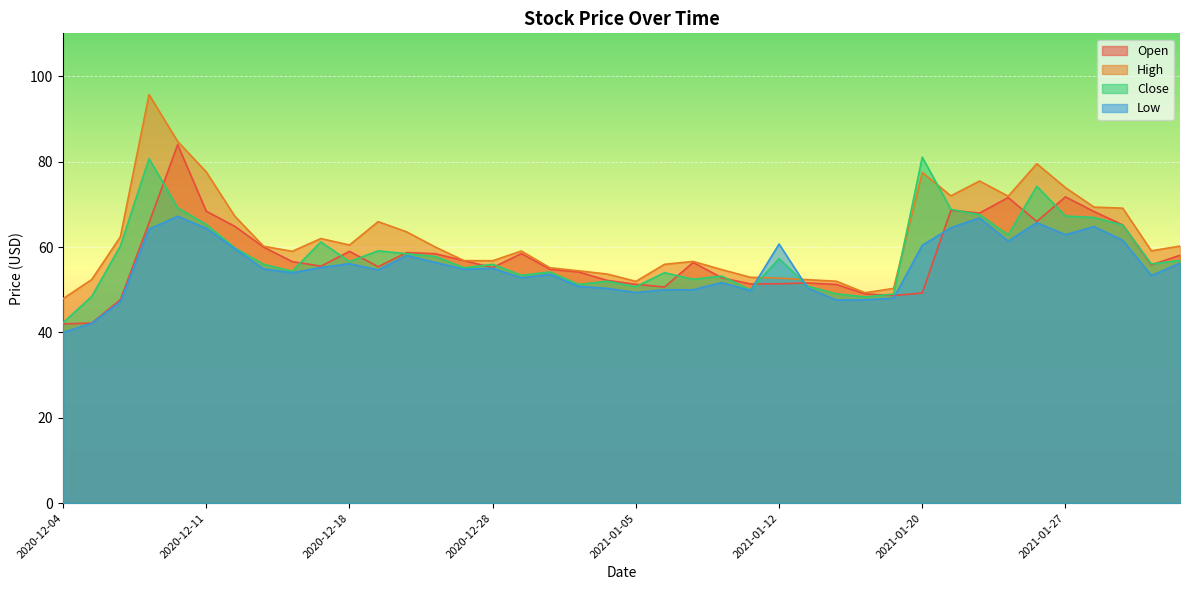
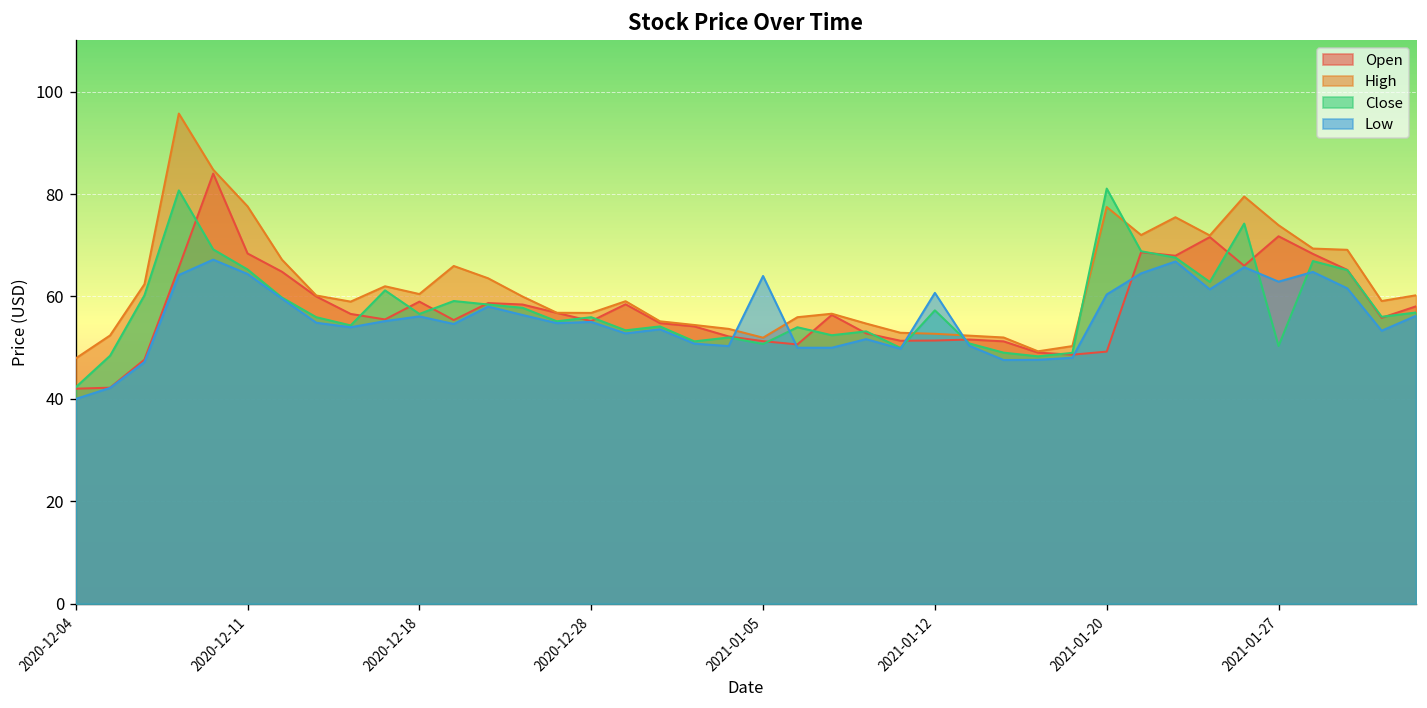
Low, 2021-01-05: 49 -> 64
Close, 2021-01-27: 67 -> 50
